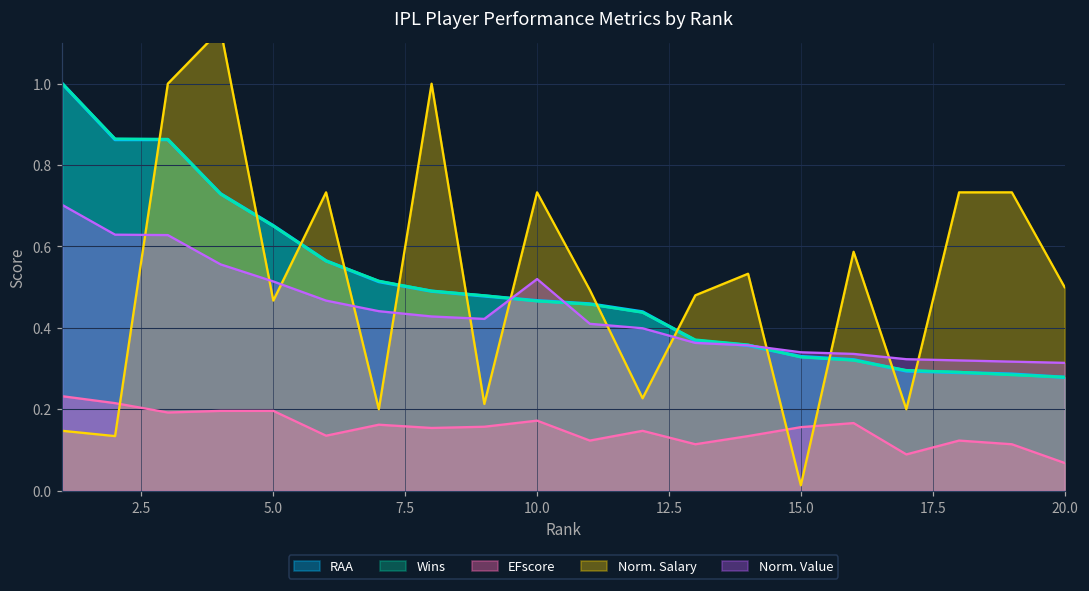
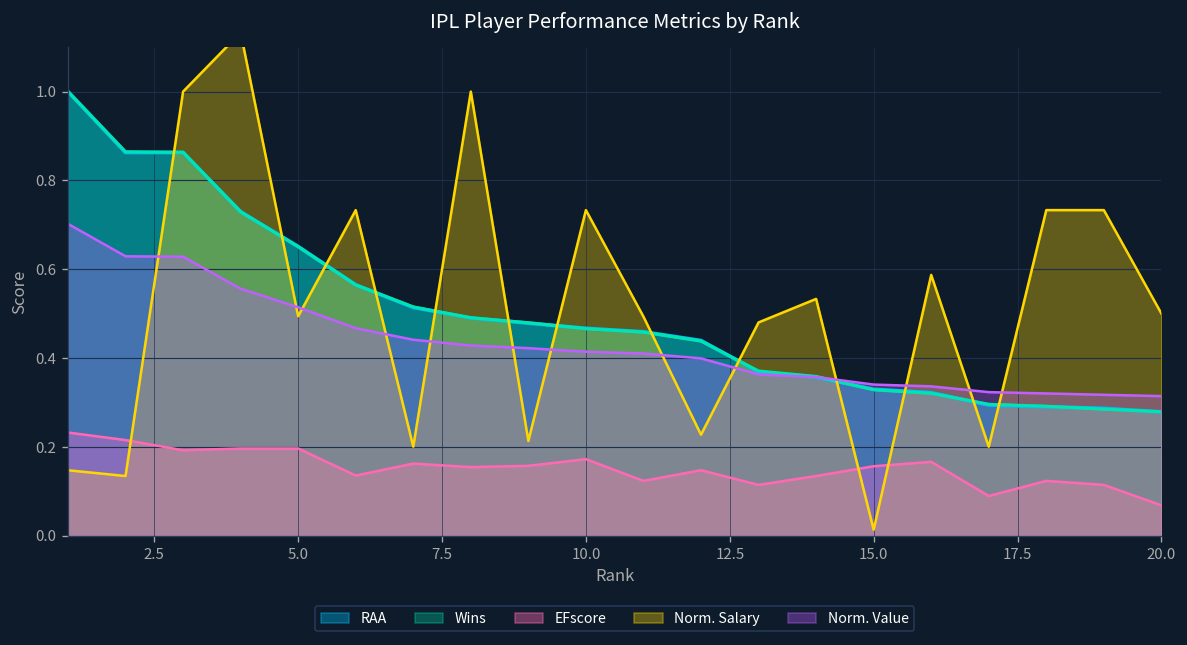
Norm. Salary, 5.0: 0.47 -> 0.49
Norm. Value, 10.0: 0.52 -> 0.41
